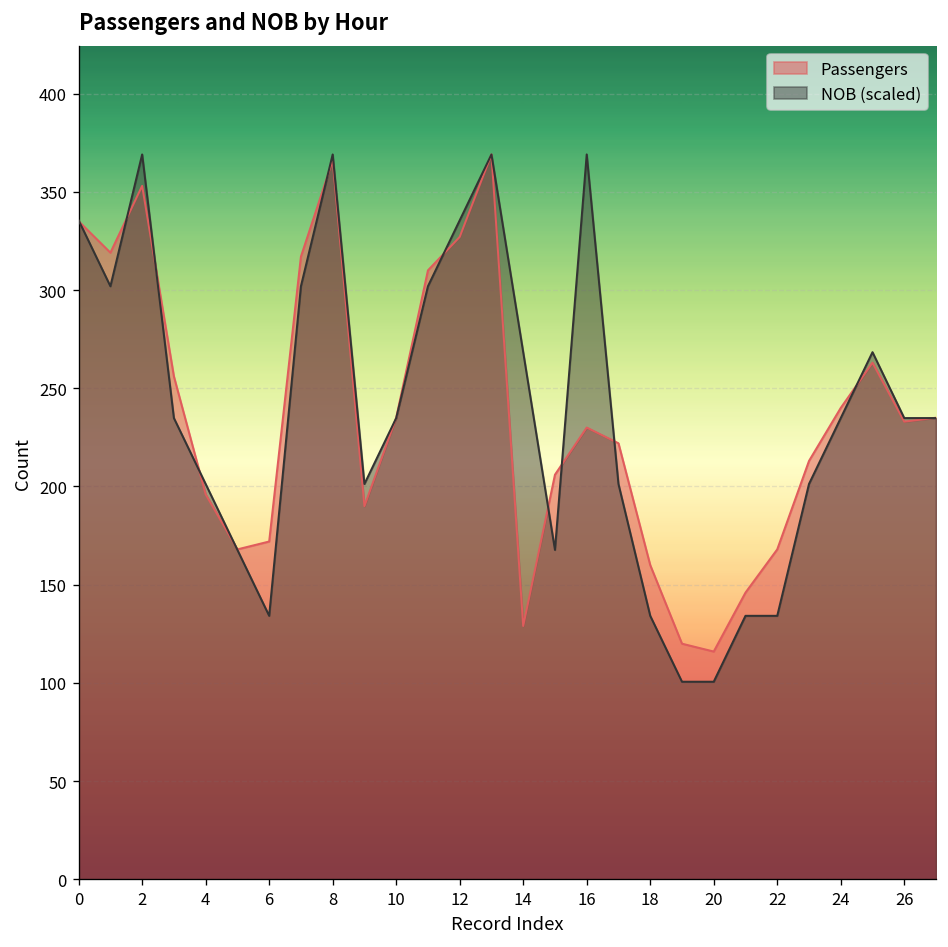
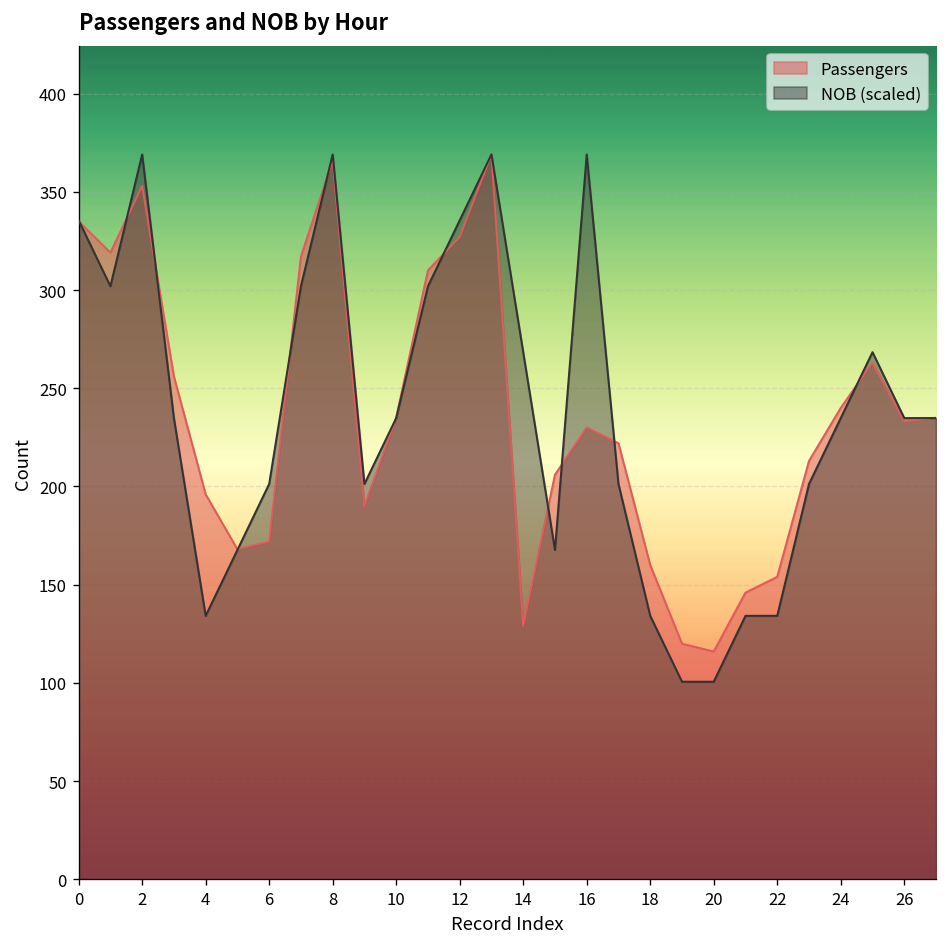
NOB (scaled), 4: 201 -> 134
NOB (scaled), 6: 134 -> 201
Passengers, 22: 168 -> 154
